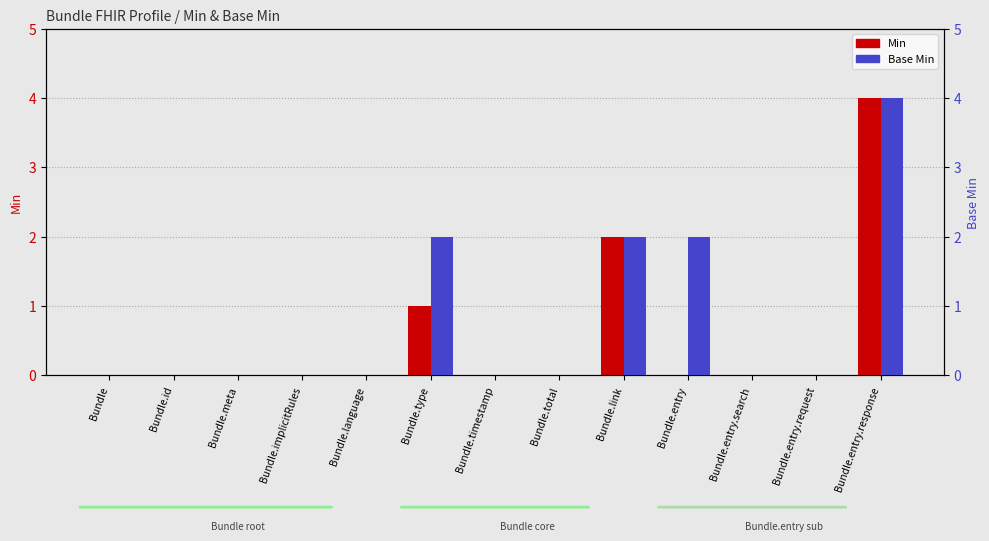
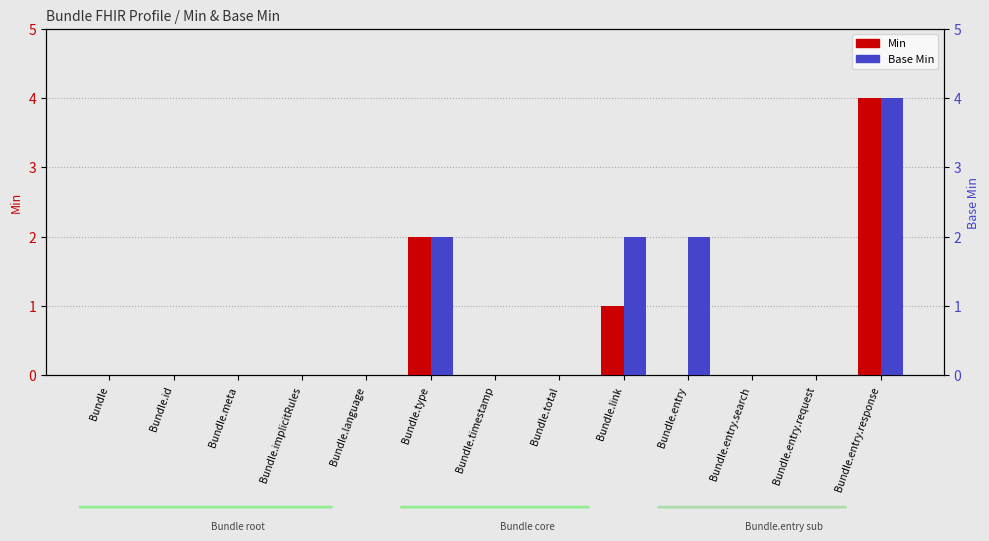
Min, Bundle.type: 1 -> 2
Min, Bundle.link: 2 -> 1
